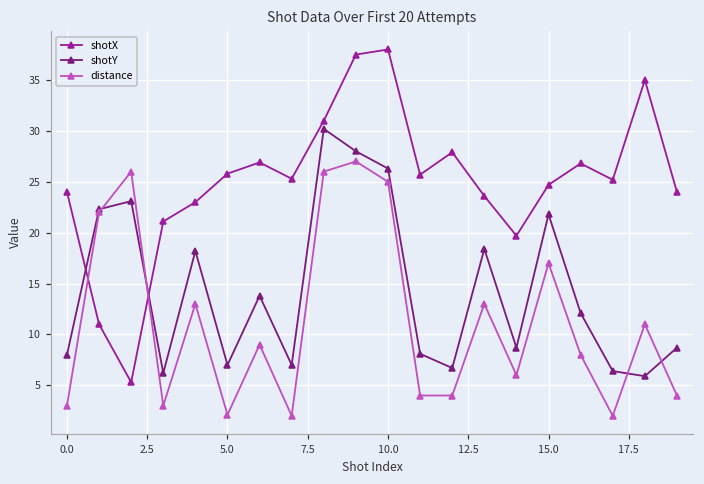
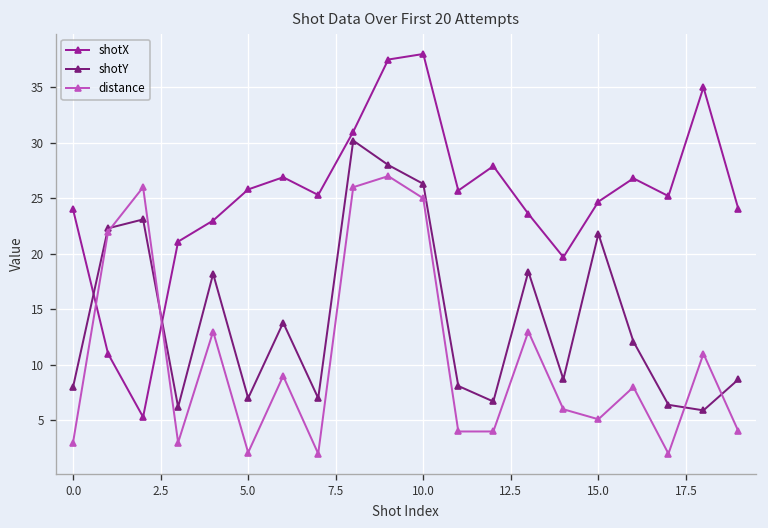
distance, 15.0: 17 -> 5
